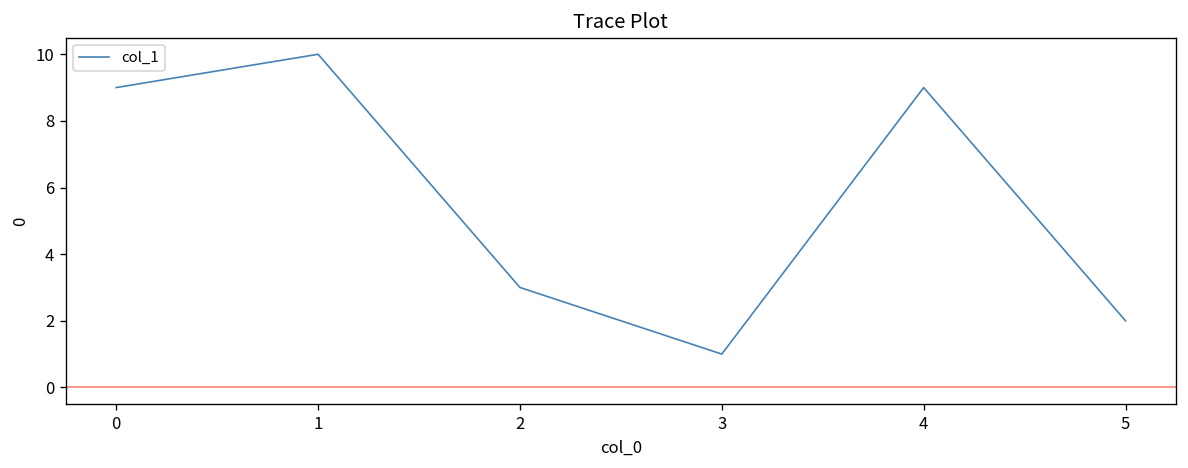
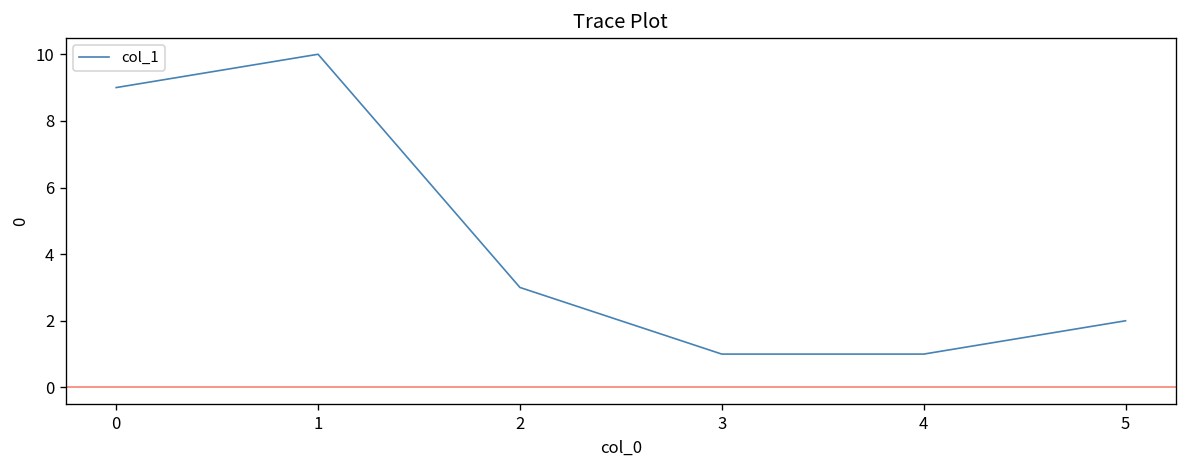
4: 9 -> 1
